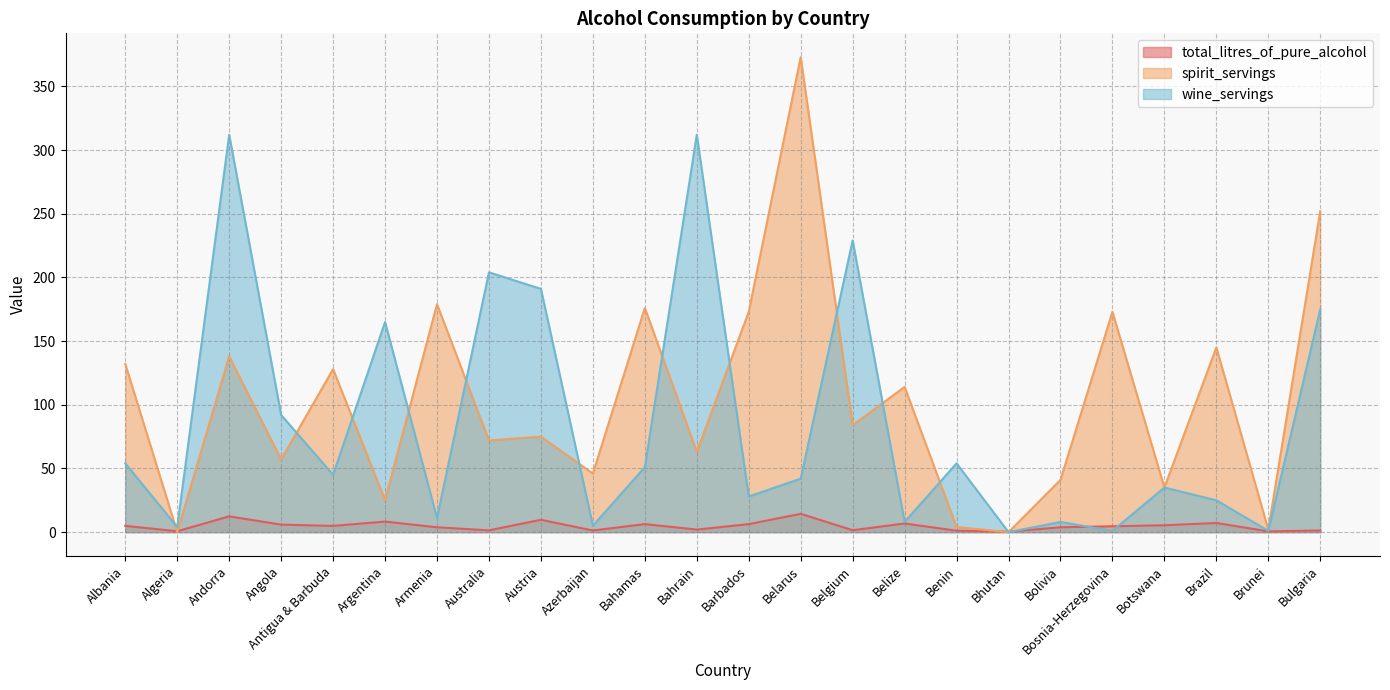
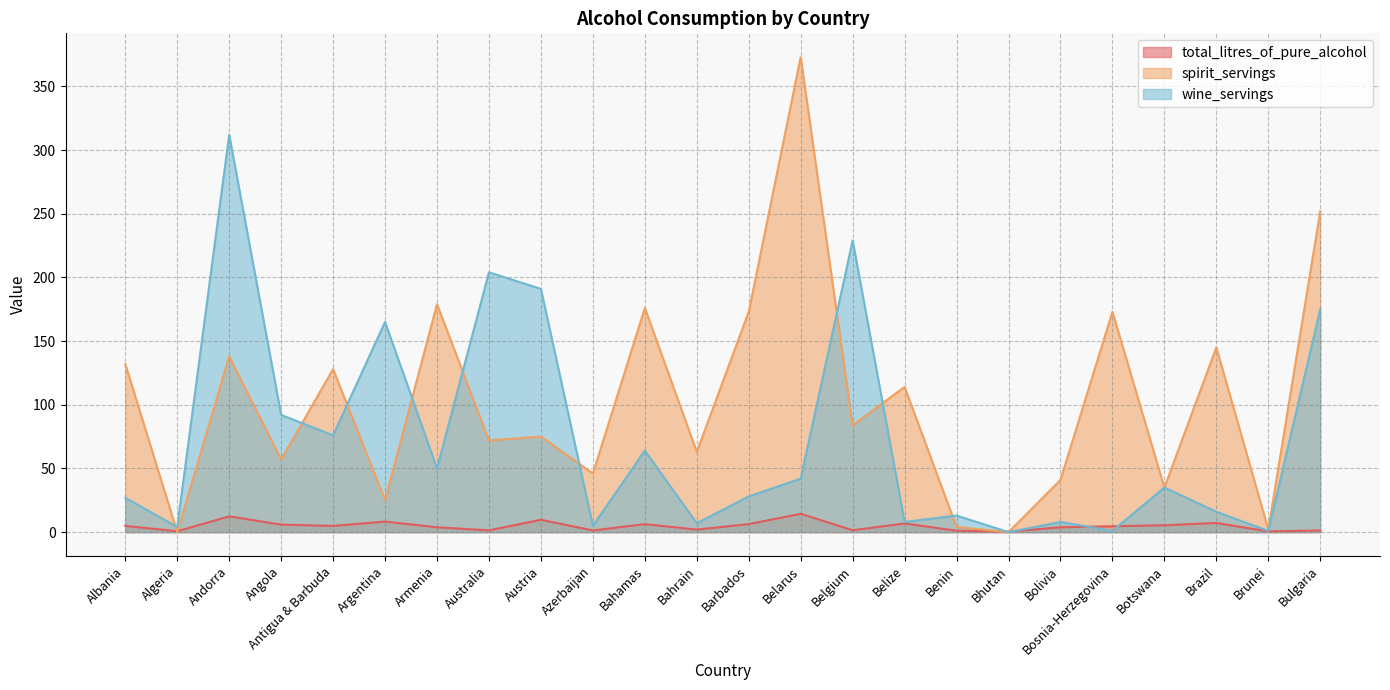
wine_servings, Albania: 54 -> 27
wine_servings, Antigua & Barbuda: 45 -> 76
wine_servings, Armenia: 11 -> 50
wine_servings, Bahamas: 51 -> 64
wine_servings, Bahrain: 312 -> 7
wine_servings, Benin: 54 -> 13
wine_servings, Brazil: 25 -> 16
